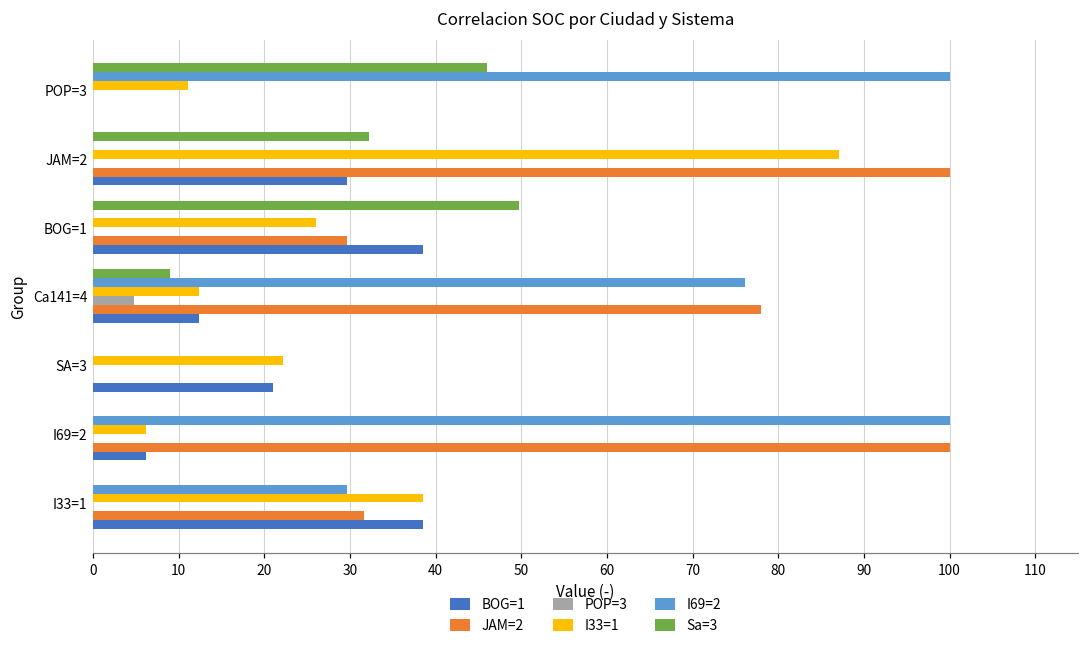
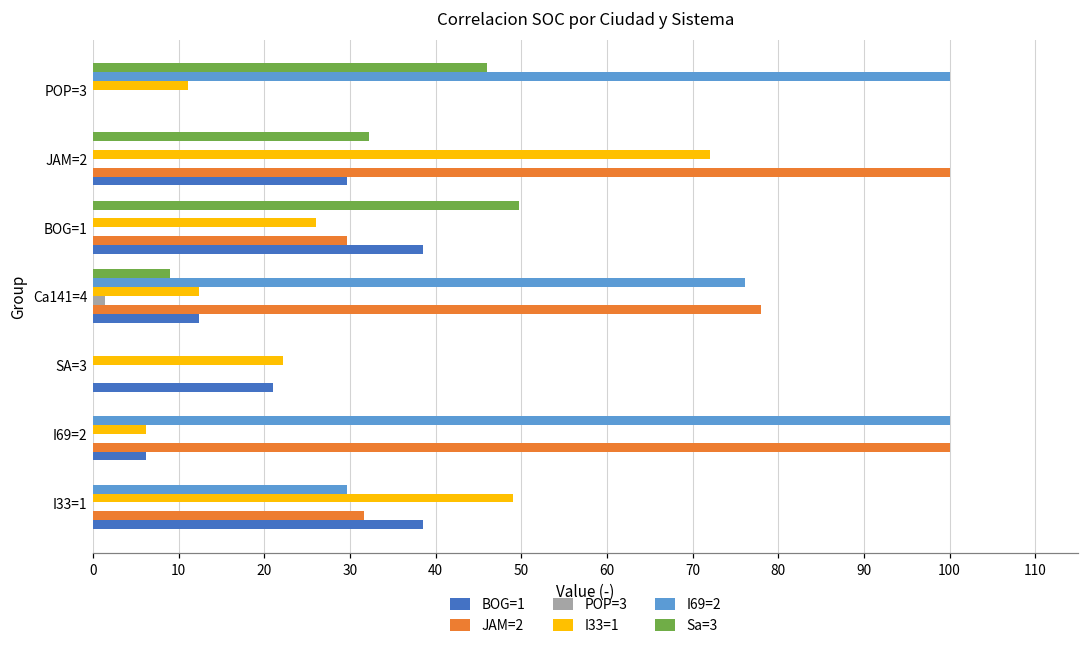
I33=1, JAM=2: 87 -> 72
POP=3, Ca141=4: 5 -> 1
I33=1, I33=1: 39 -> 49
